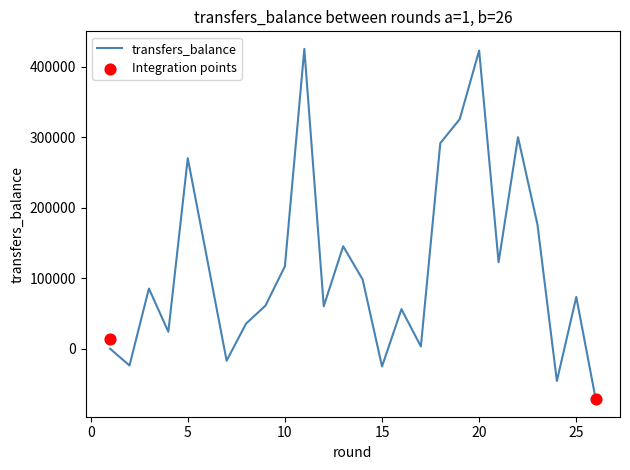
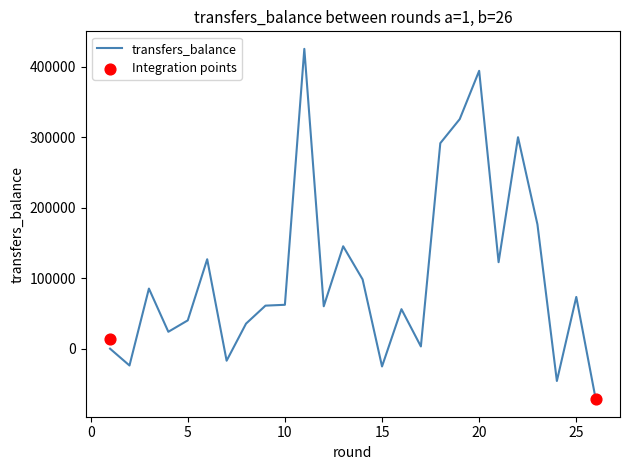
transfers_balance, 5: 270000 -> 40000
transfers_balance, 10: 120000 -> 60000
transfers_balance, 20: 420000 -> 390000
